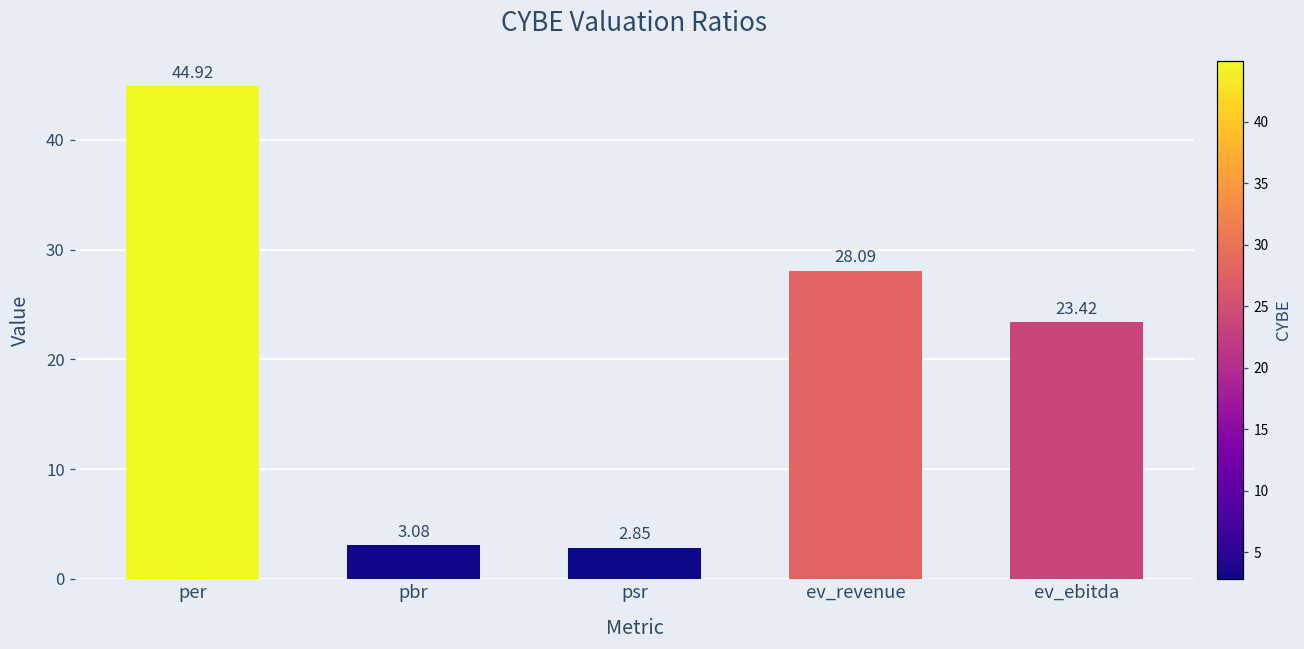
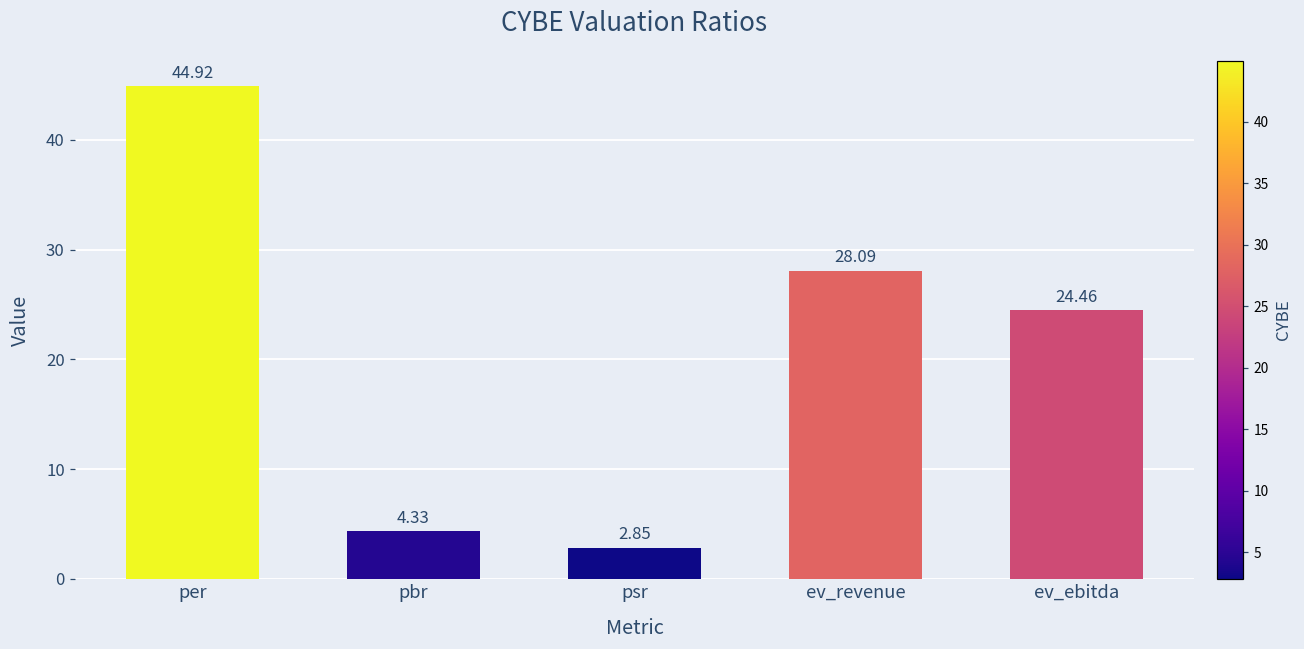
pbr: 3.08 -> 4.33
ev_ebitda: 23.42 -> 24.46
